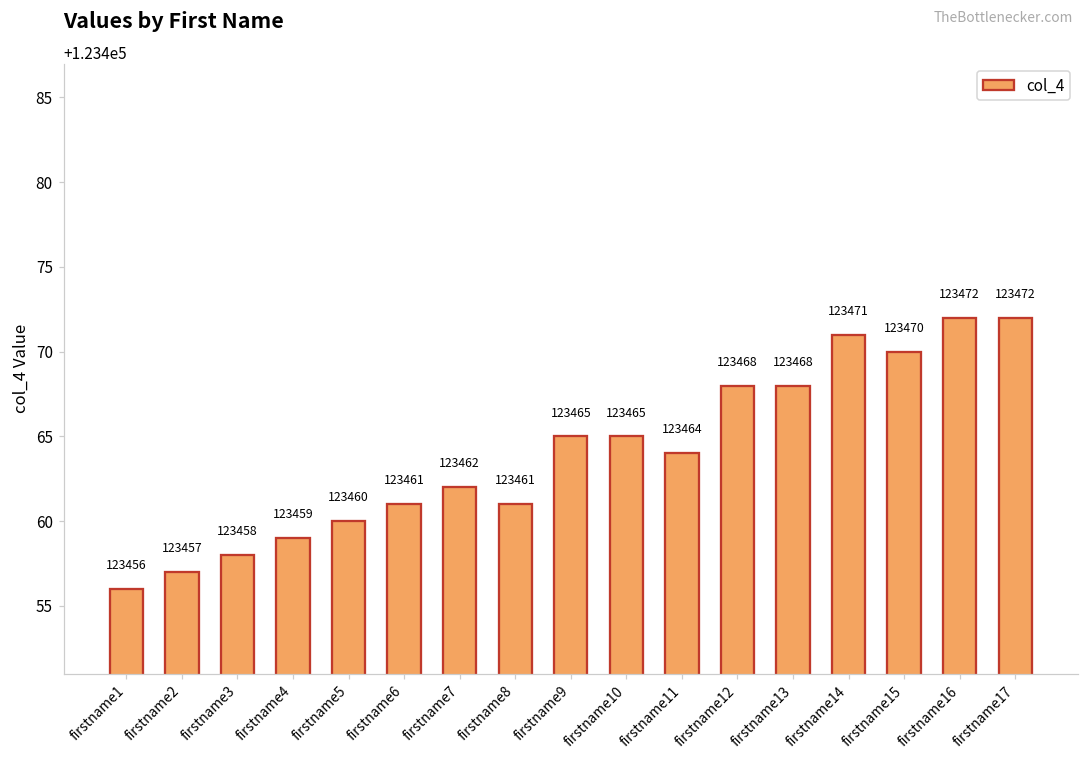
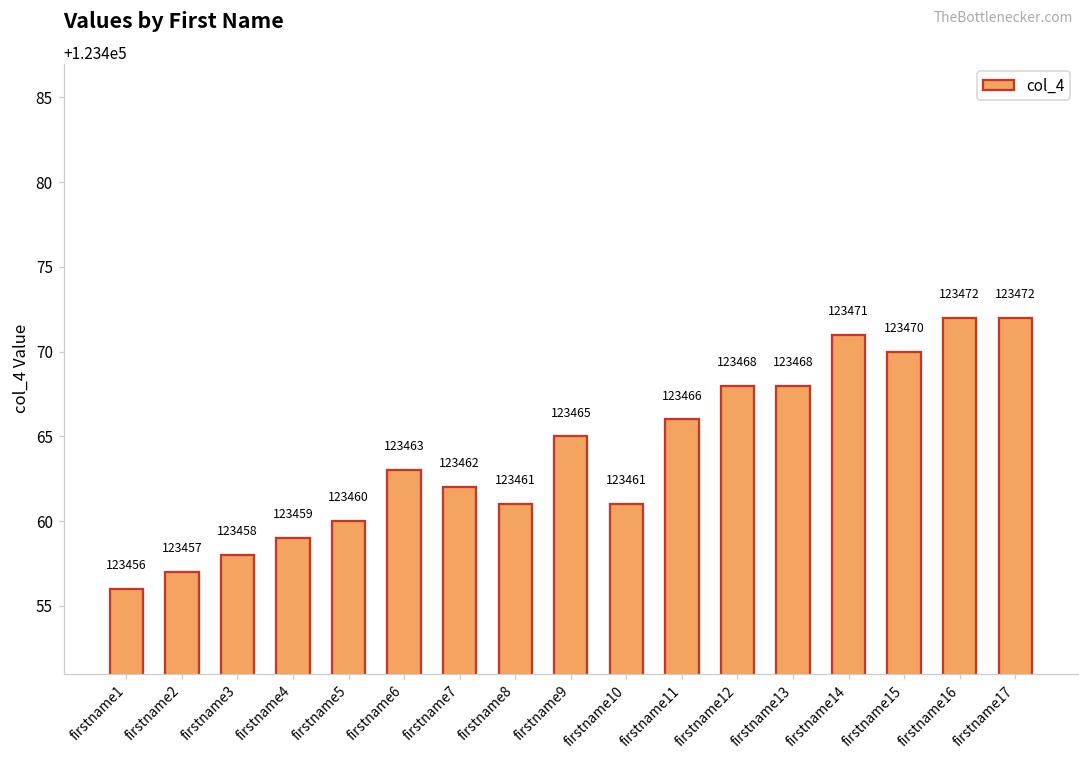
firstname6: 123461 -> 123463
firstname10: 123465 -> 123461
firstname11: 123464 -> 123466
